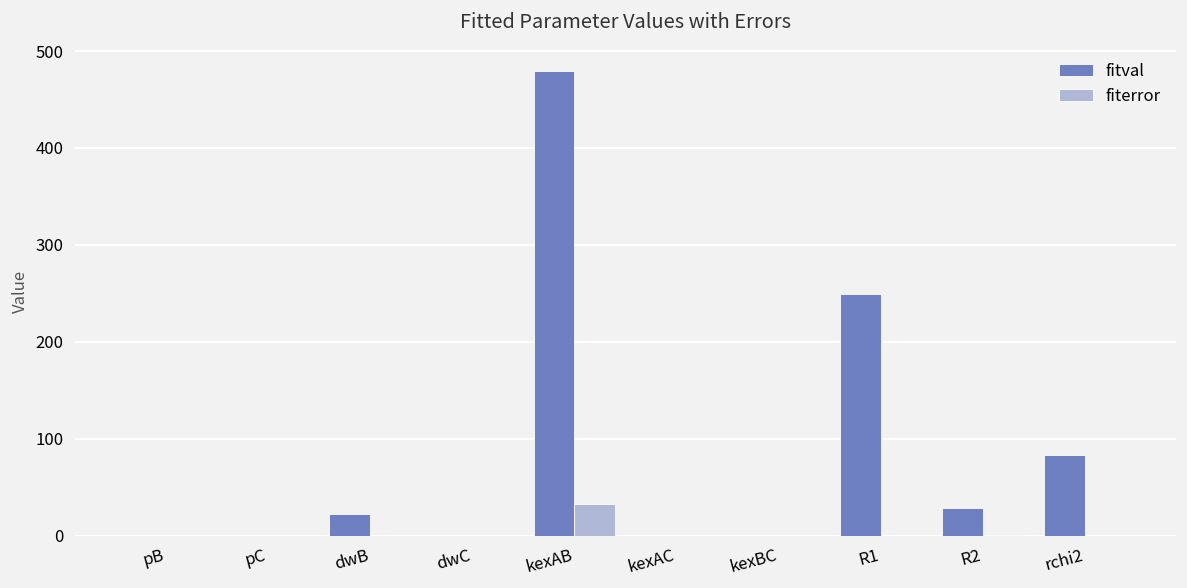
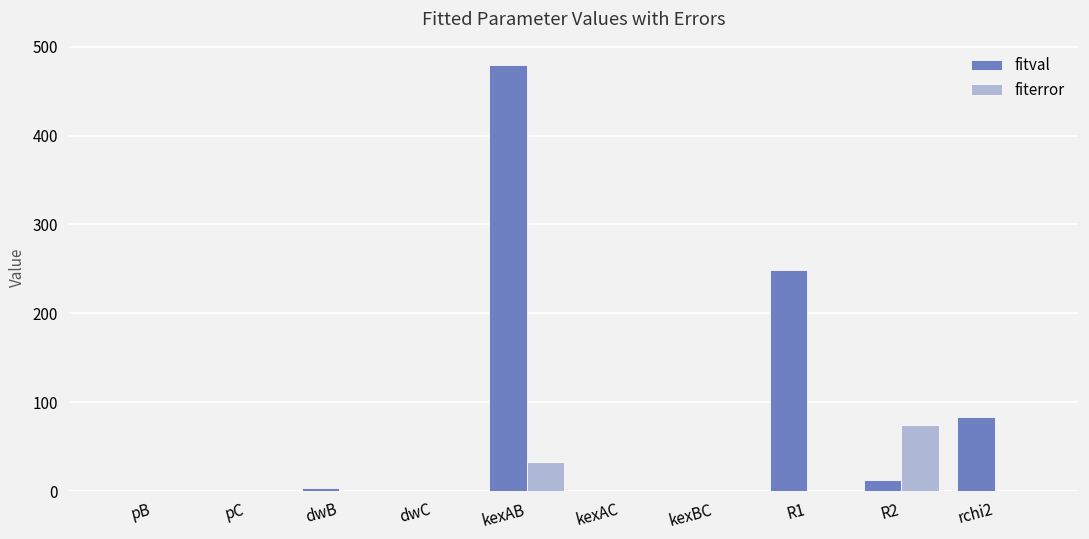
fitval, dwB: 20 -> 0
fitval, R2: 30 -> 10
fiterror, R2: 0 -> 70
